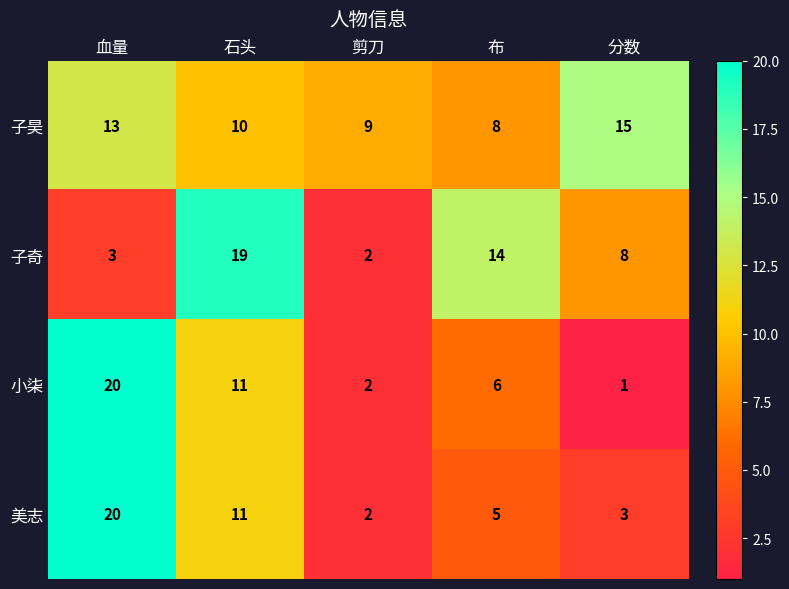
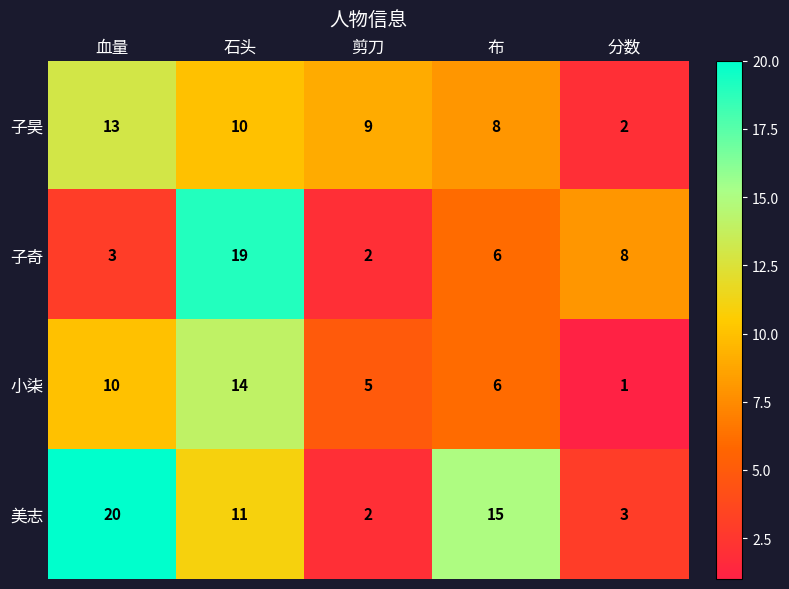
子昊, 分数: 15 -> 2
子奇, 布: 14 -> 6
小柒, 血量: 20 -> 10
小柒, 石头: 11 -> 14
小柒, 剪刀: 2 -> 5
美志, 布: 5 -> 15
